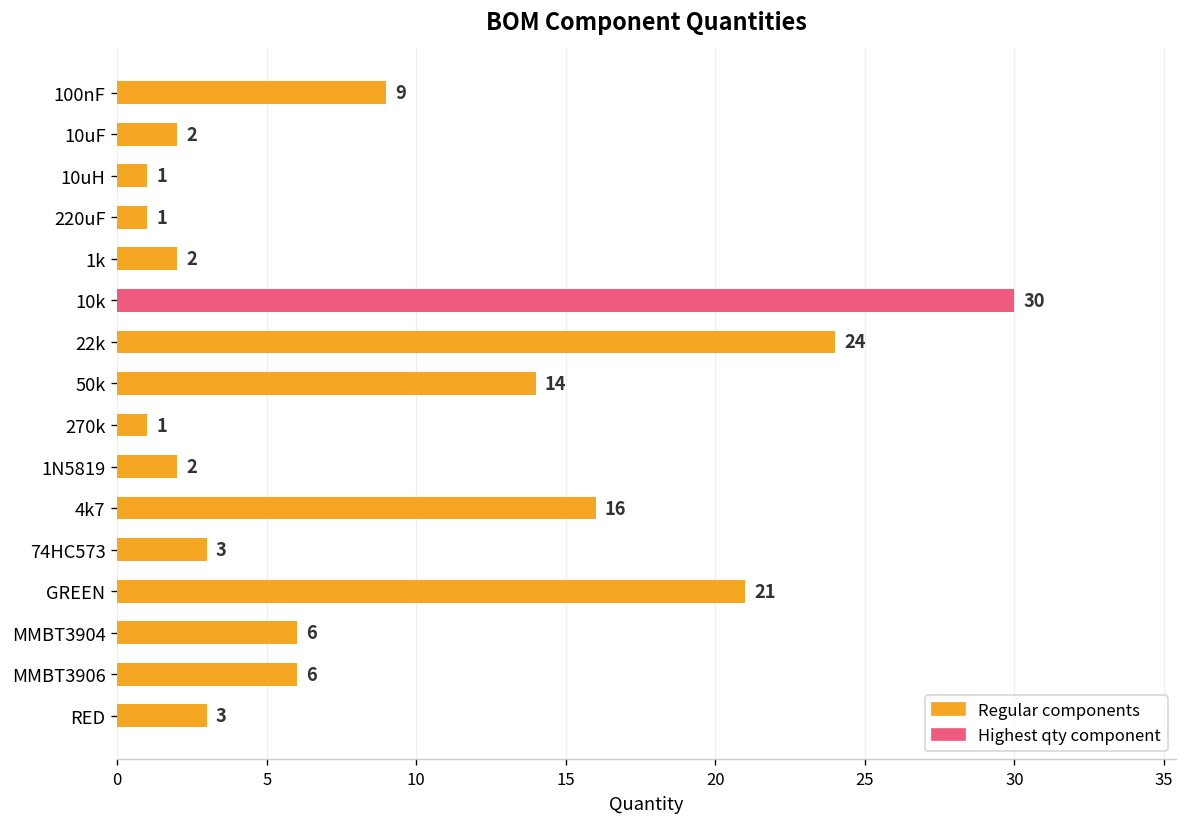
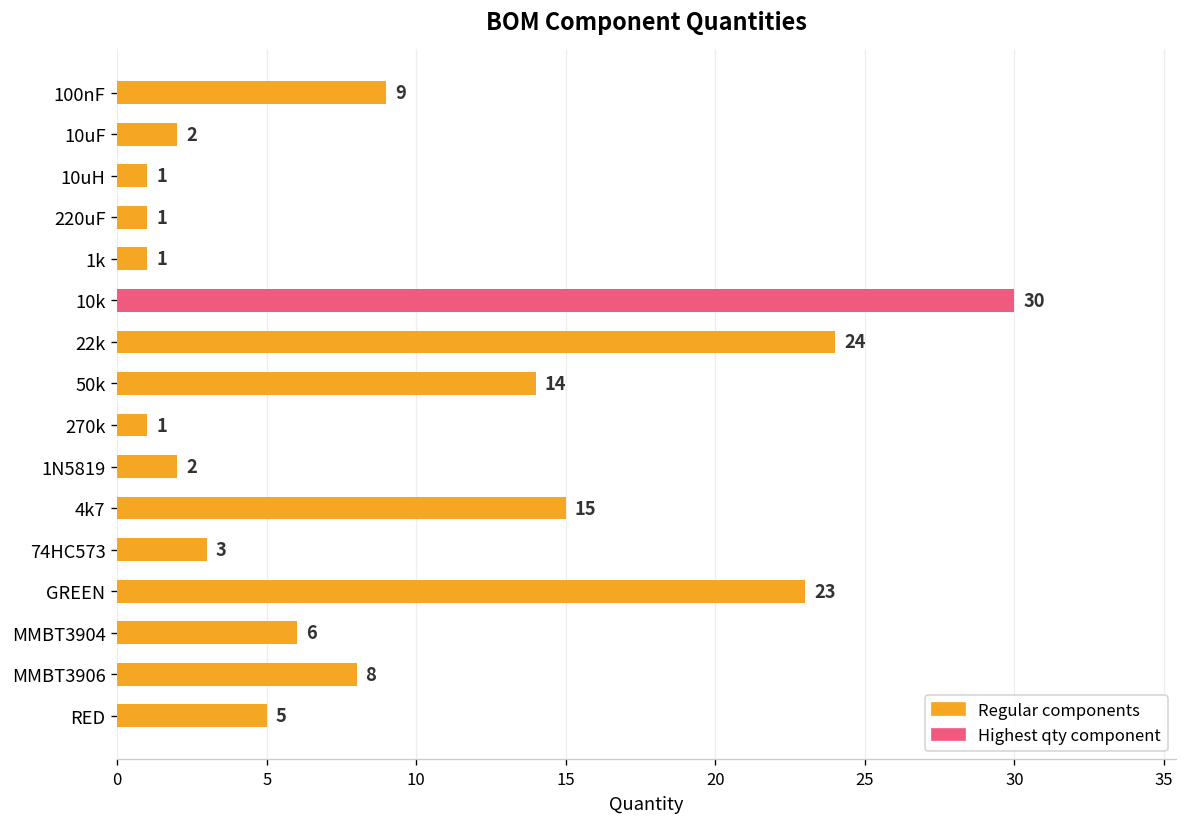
1k: 2 -> 1
4k7: 16 -> 15
GREEN: 21 -> 23
MMBT3906: 6 -> 8
RED: 3 -> 5
